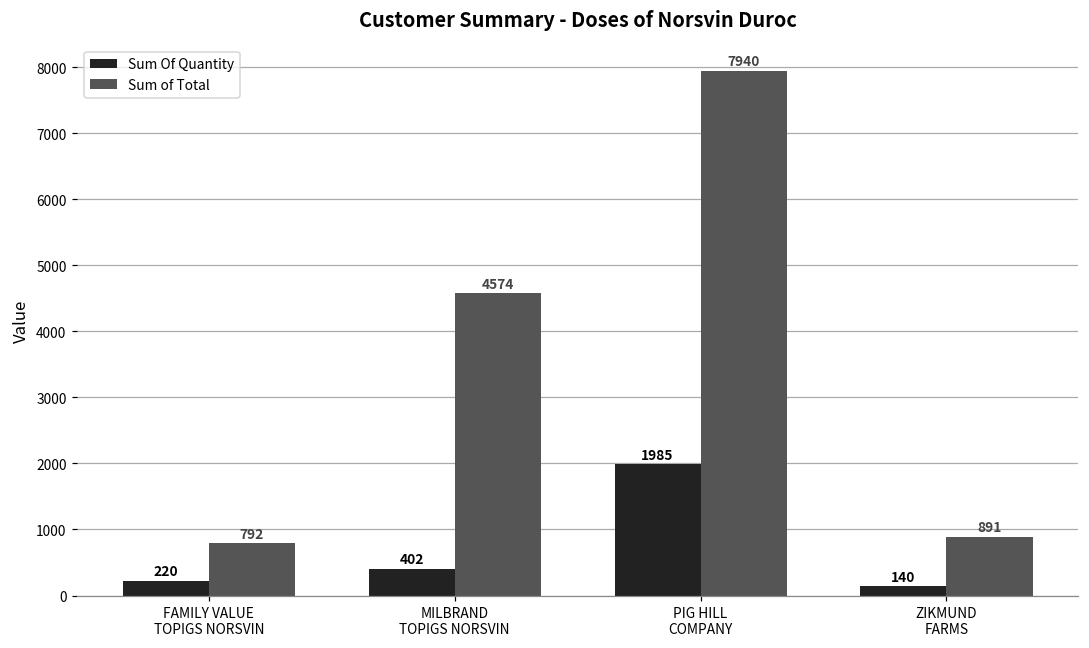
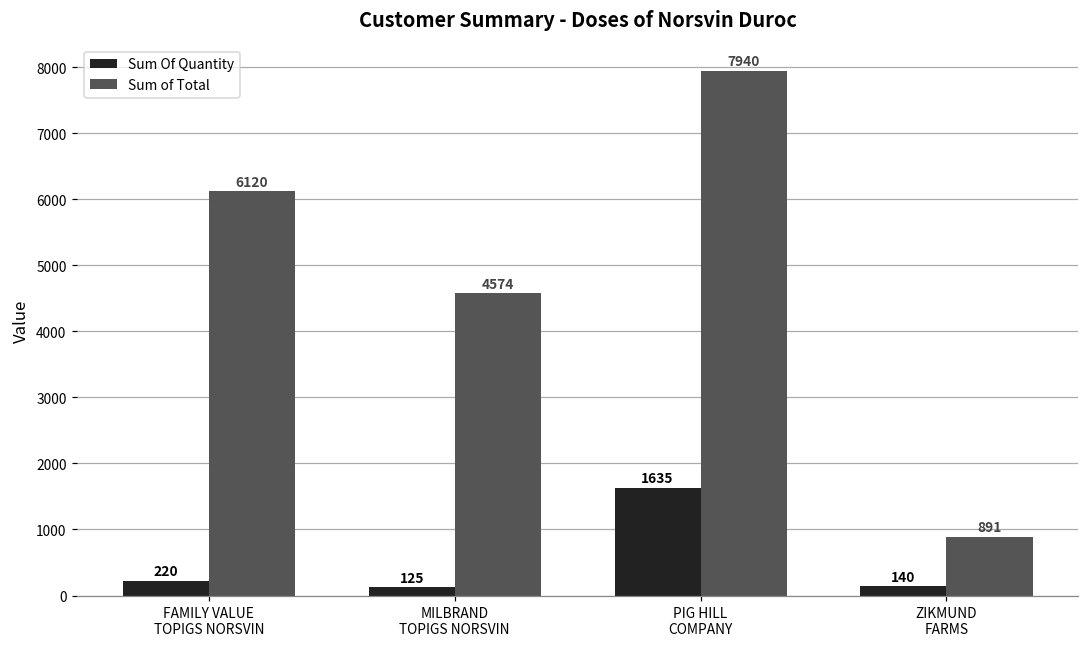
Sum of Total, FAMILY VALUE TOPIGS NORSVIN: 792 -> 6120
Sum Of Quantity, MILBRAND TOPIGS NORSVIN: 402 -> 125
Sum Of Quantity, PIG HILL COMPANY: 1985 -> 1635
